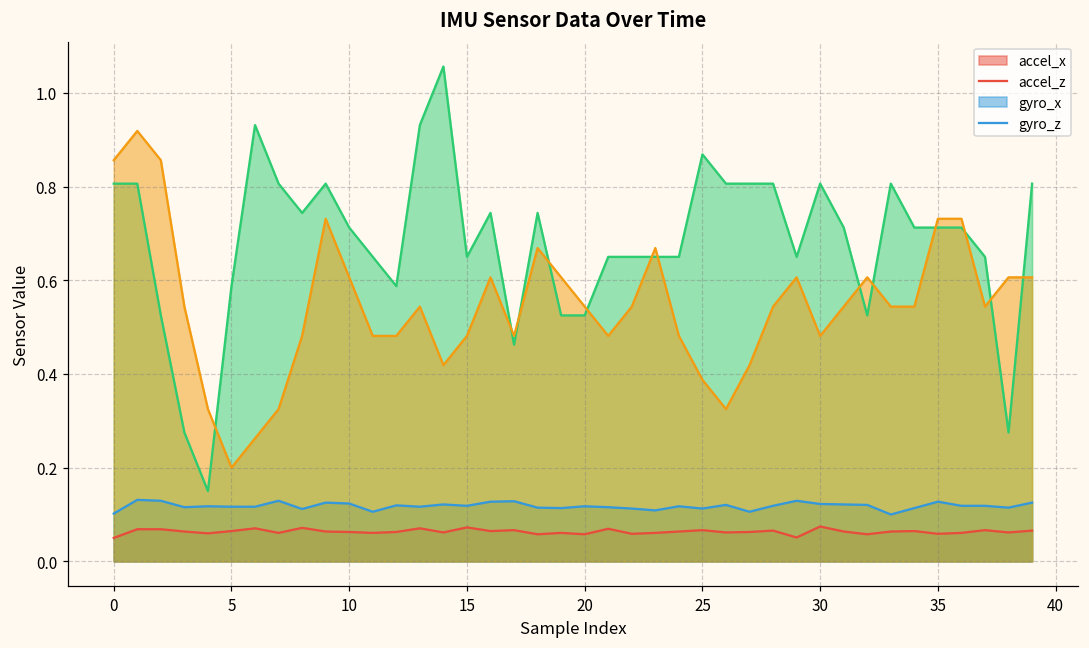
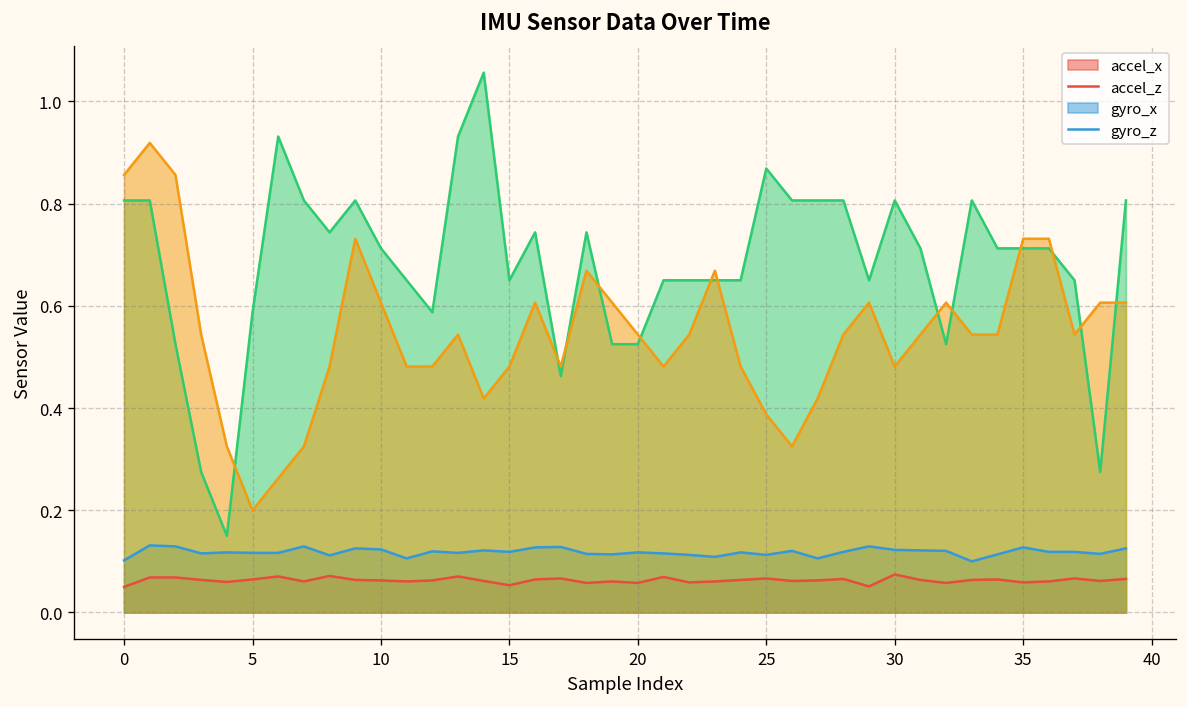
accel_x, 15: 0.07 -> 0.05
